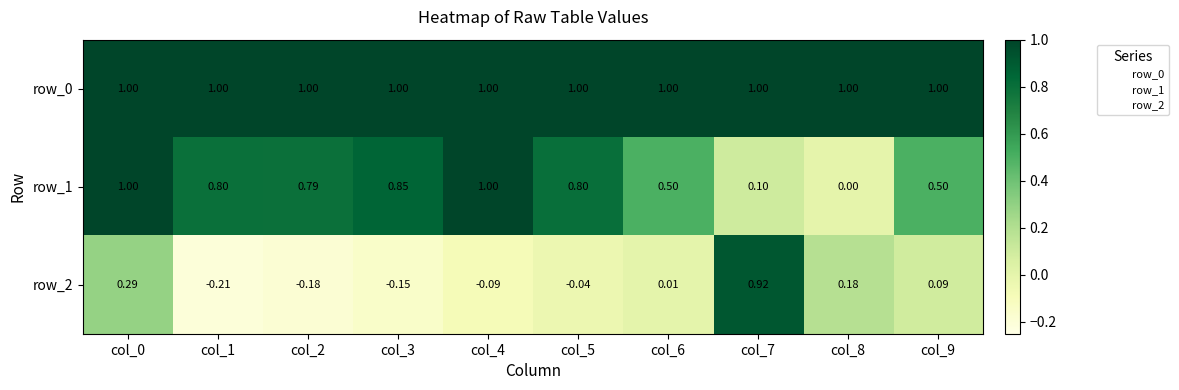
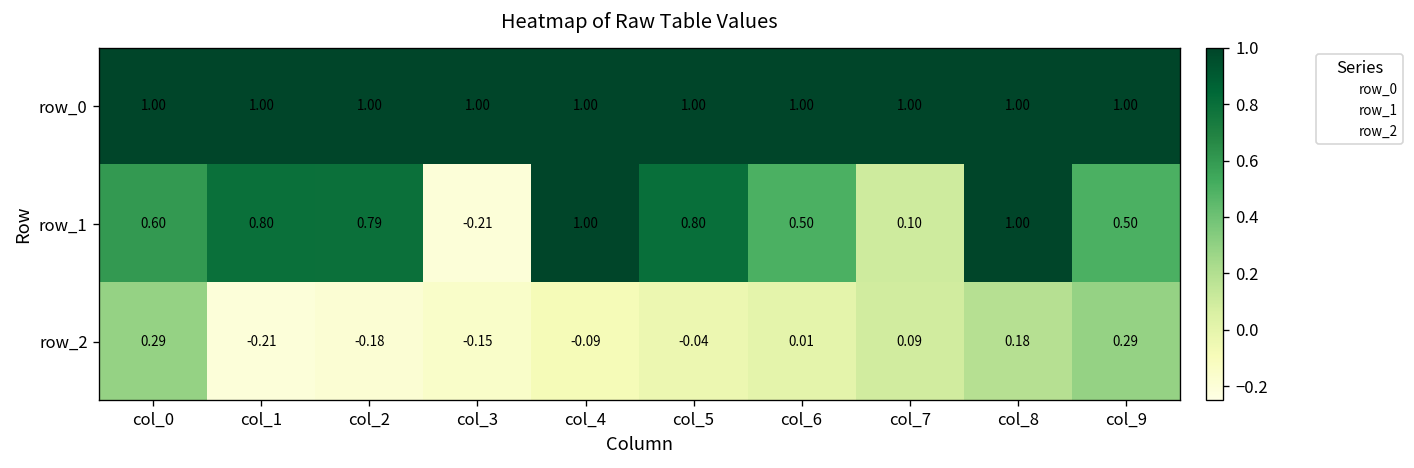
row_1, col_0: 1.00 -> 0.60
row_1, col_3: 0.85 -> -0.21
row_1, col_8: 0.00 -> 1.00
row_2, col_7: 0.92 -> 0.09
row_2, col_9: 0.09 -> 0.29
